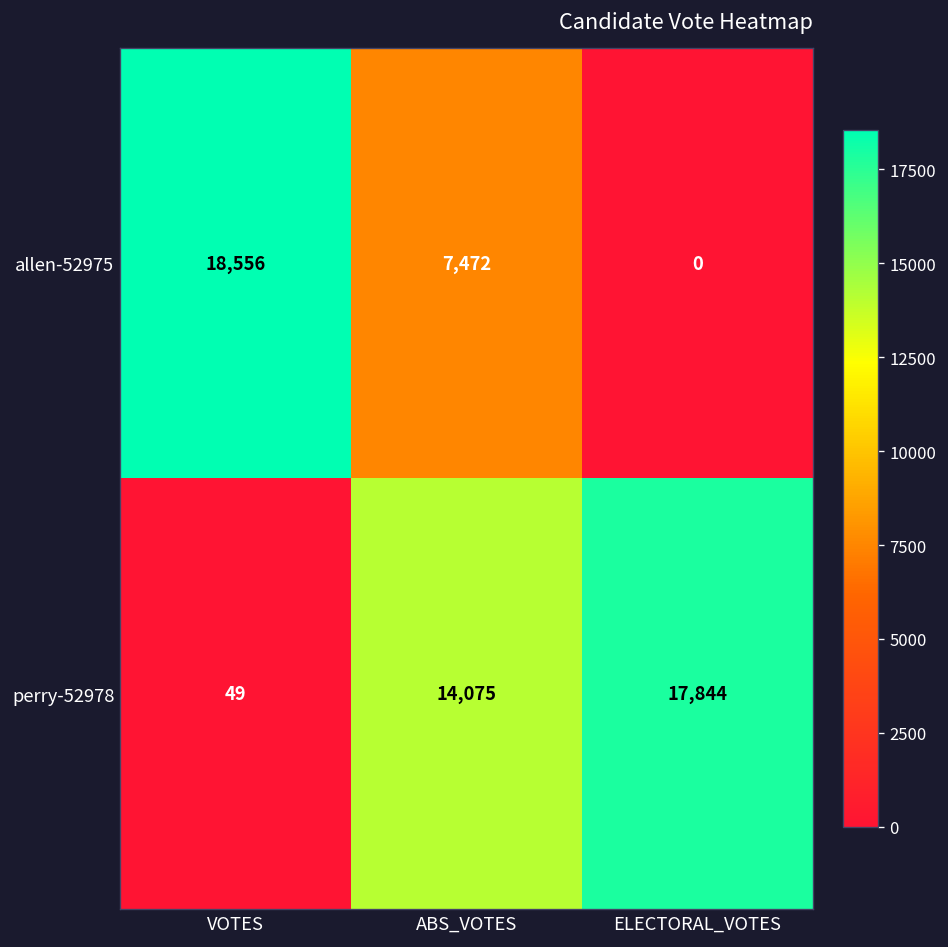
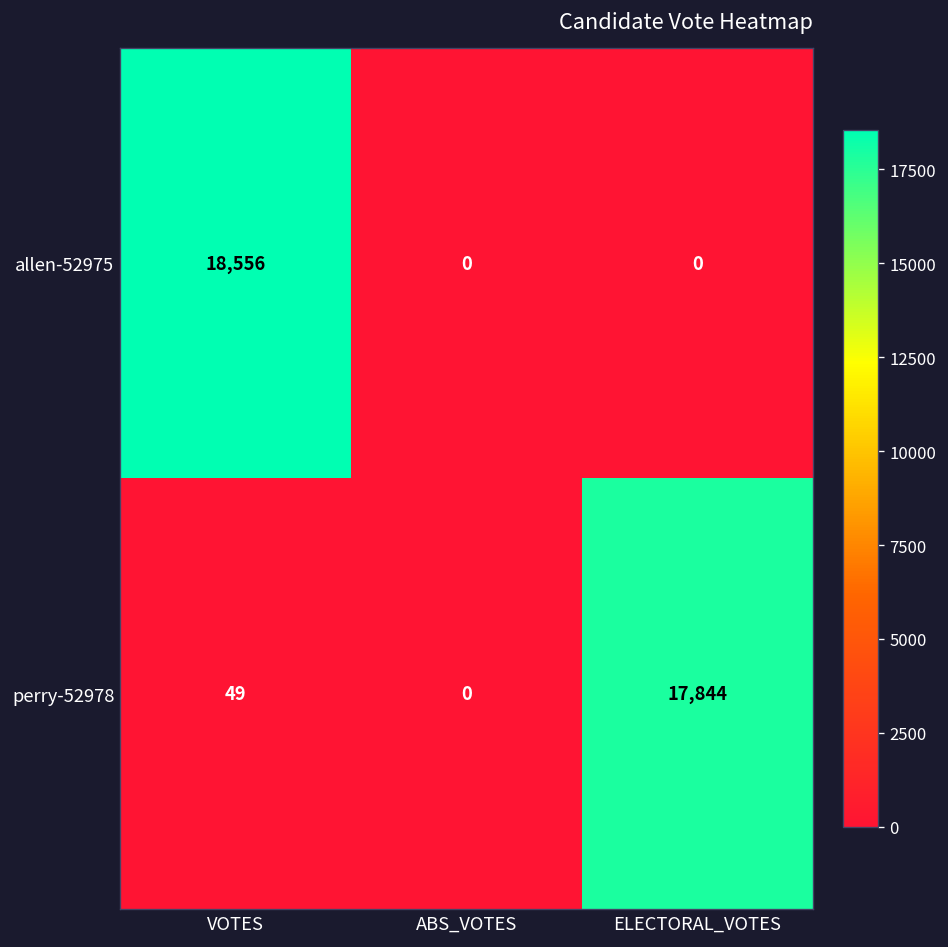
allen-52975, ABS_VOTES: 7,472 -> 0
perry-52978, ABS_VOTES: 14,075 -> 0
